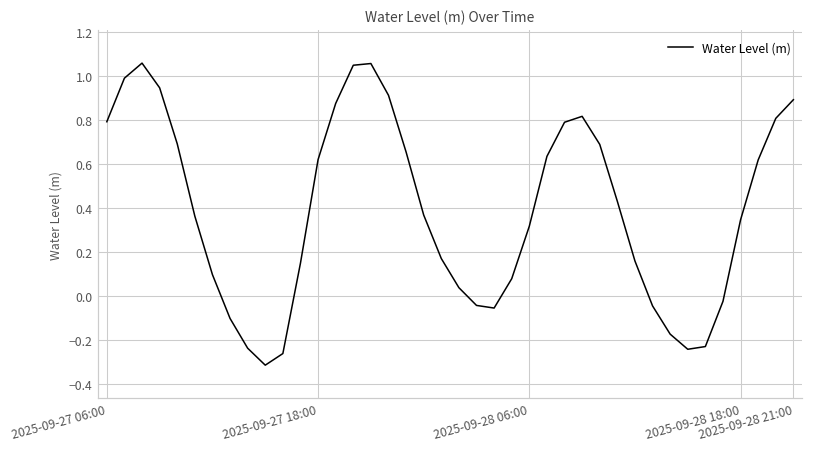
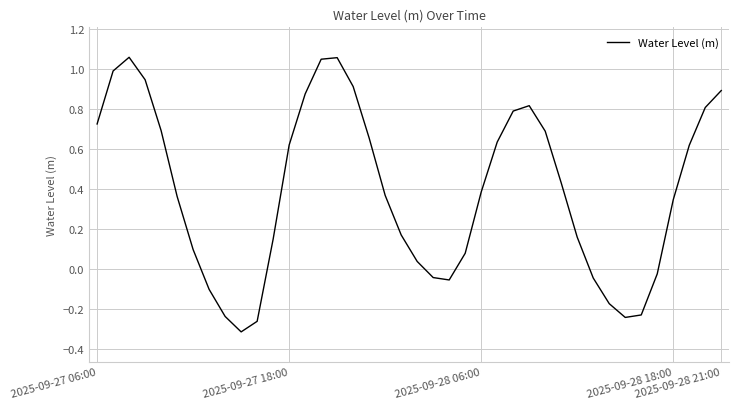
2025-09-27 06:00: 0.79 -> 0.73
2025-09-28 06:00: 0.32 -> 0.39
